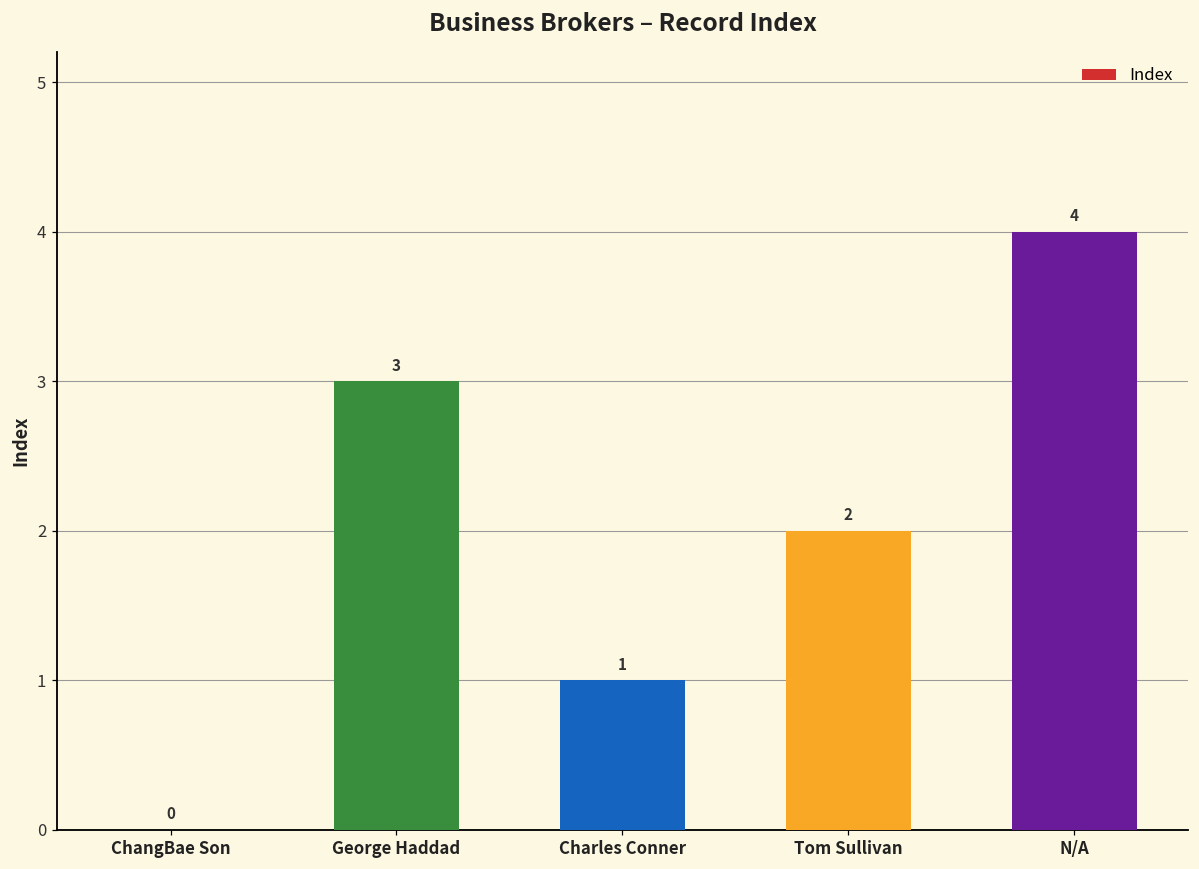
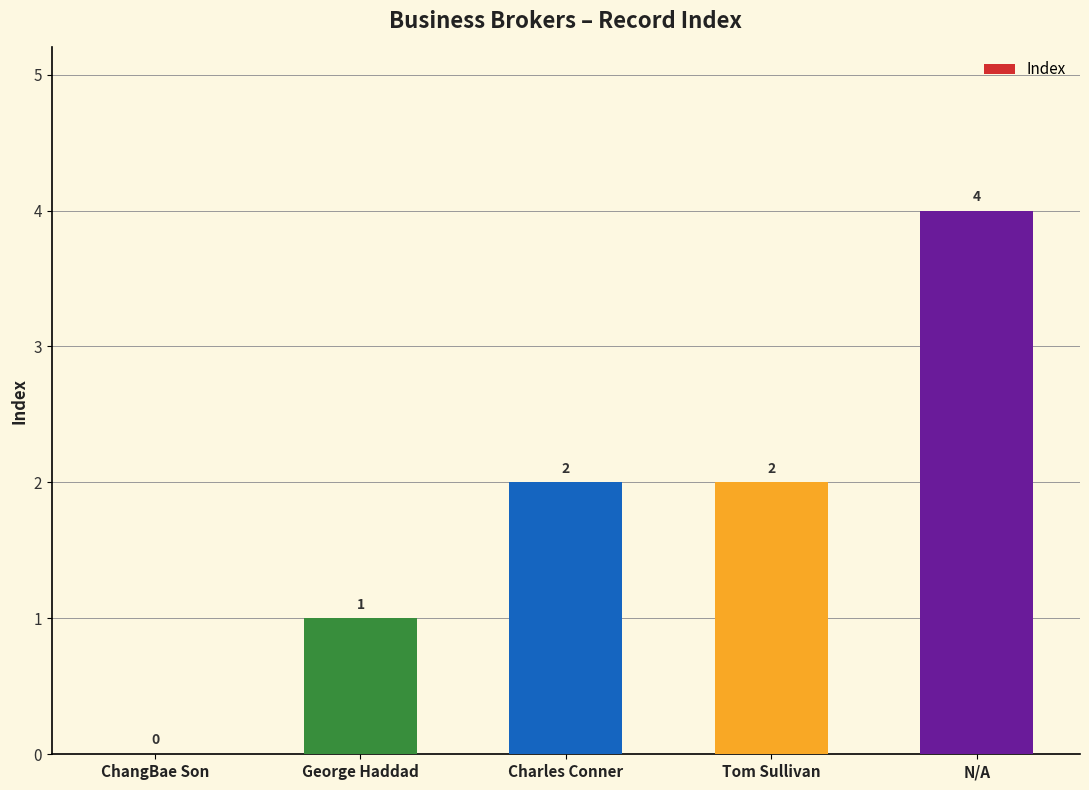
George Haddad: 3 -> 1
Charles Conner: 1 -> 2
